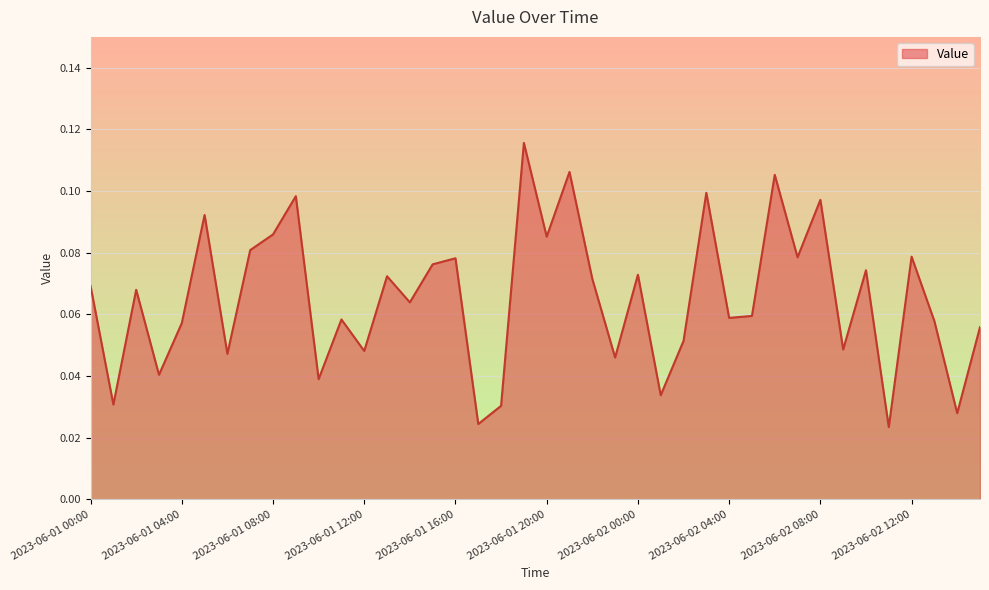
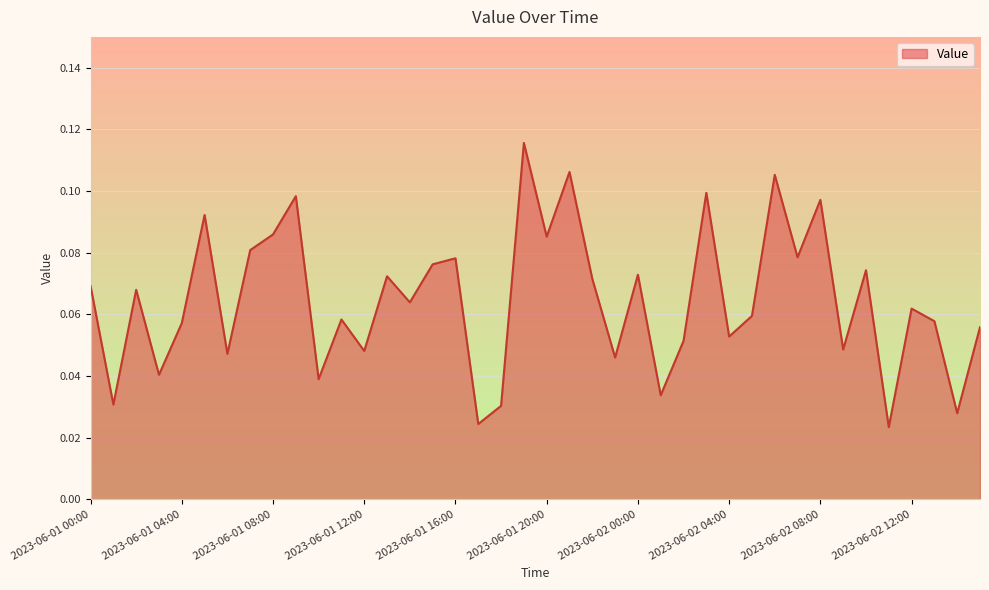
2023-06-02 04:00: 0.059 -> 0.053
2023-06-02 12:00: 0.079 -> 0.062
